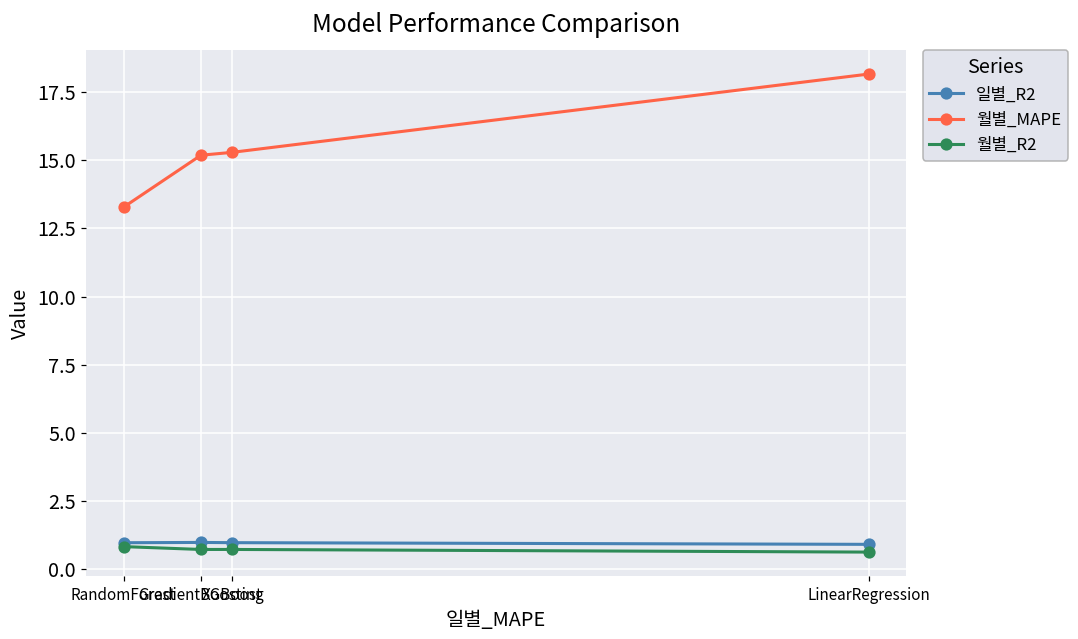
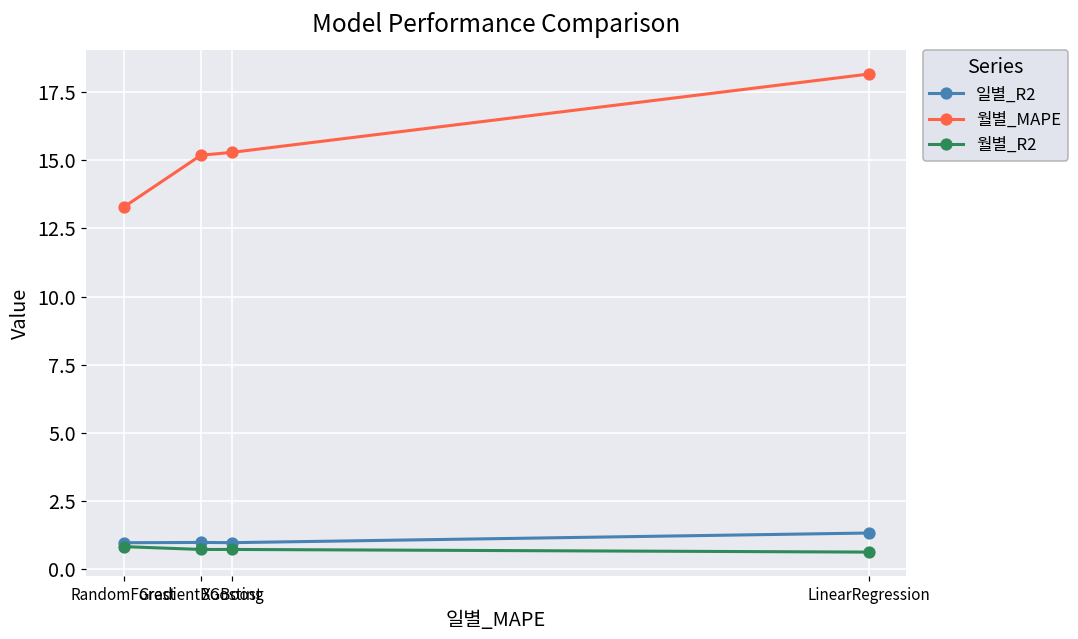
일별_R2, LinearRegression: 0.9 -> 1.3
